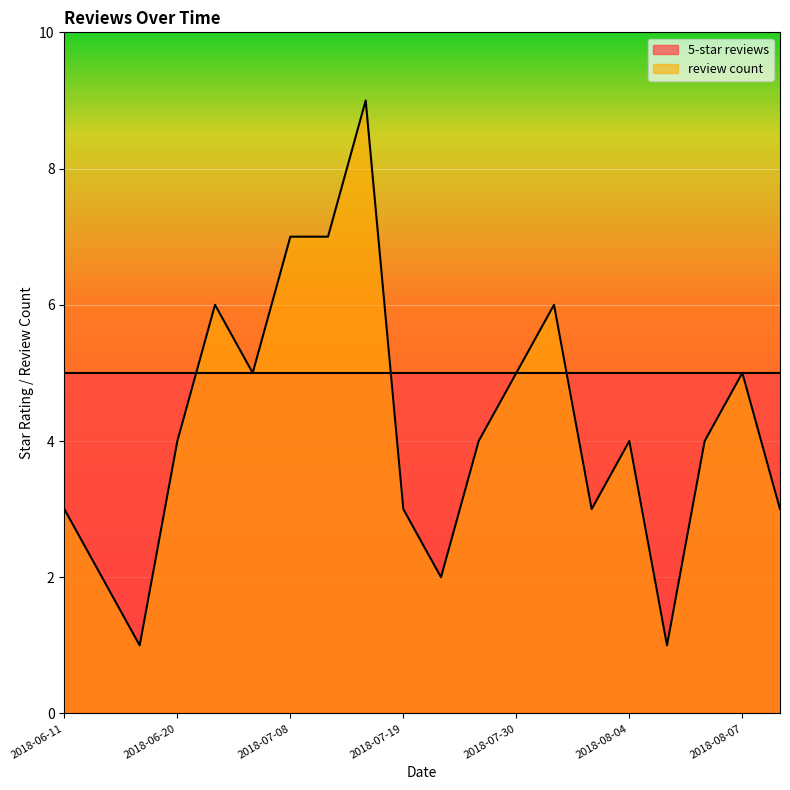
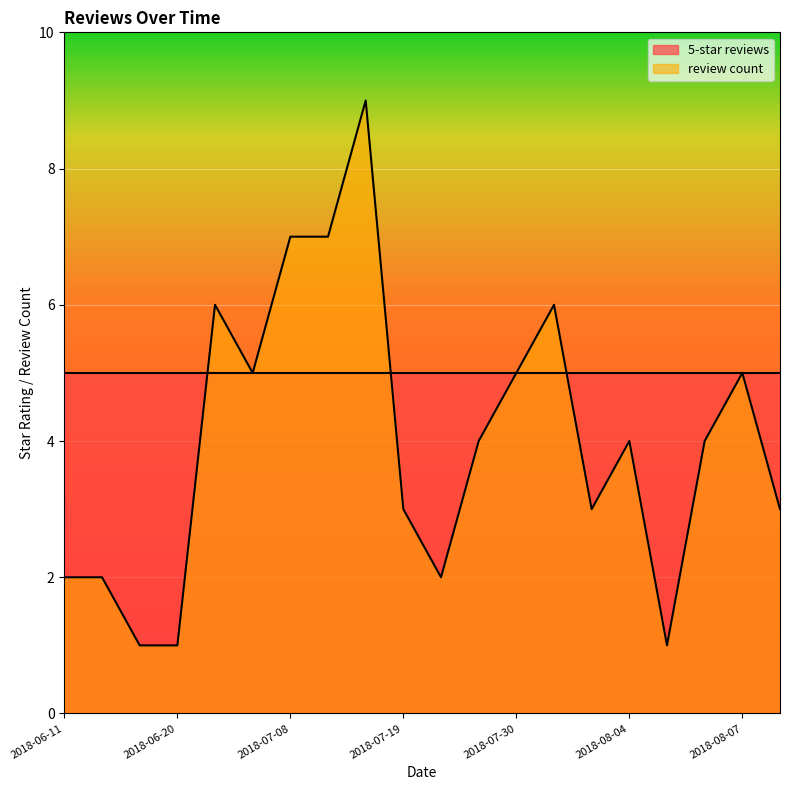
review count, 2018-06-11: 3 -> 2
review count, 2018-06-20: 4 -> 1
